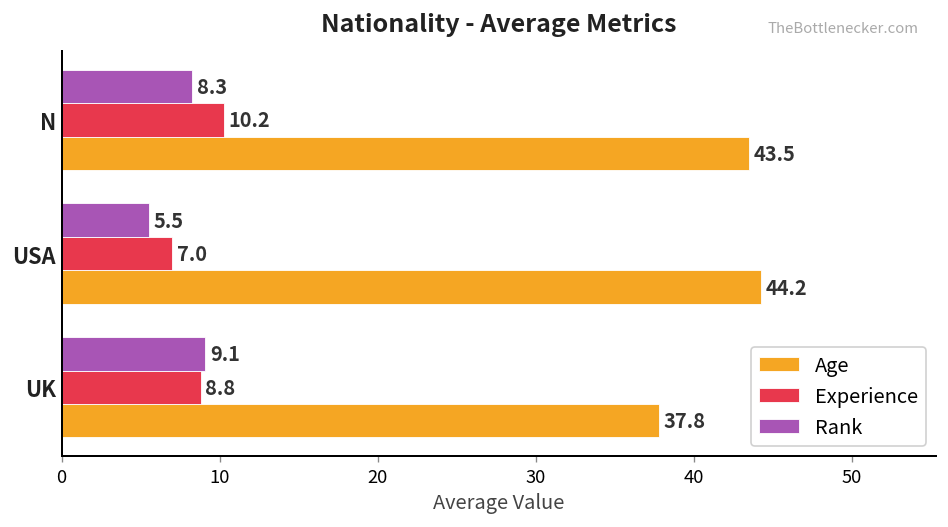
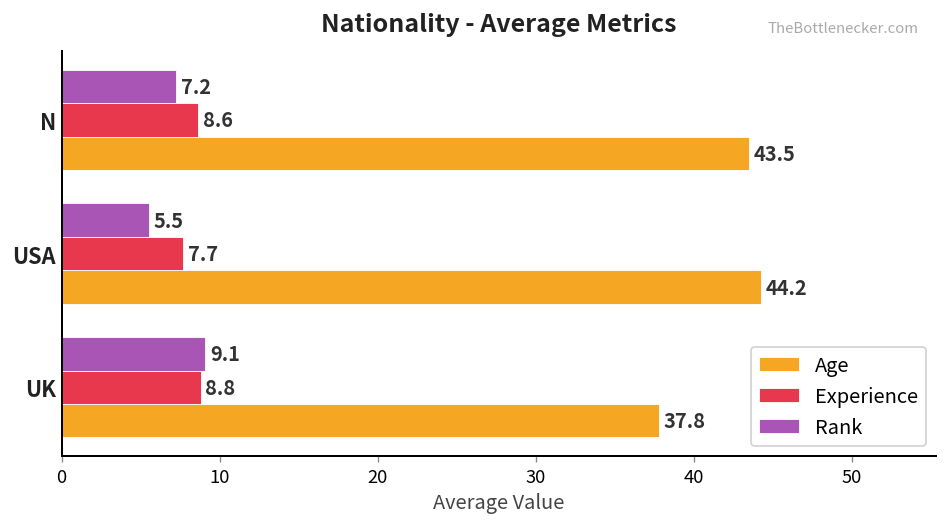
Rank, N: 8.3 -> 7.2
Experience, N: 10.2 -> 8.6
Experience, USA: 7.0 -> 7.7
